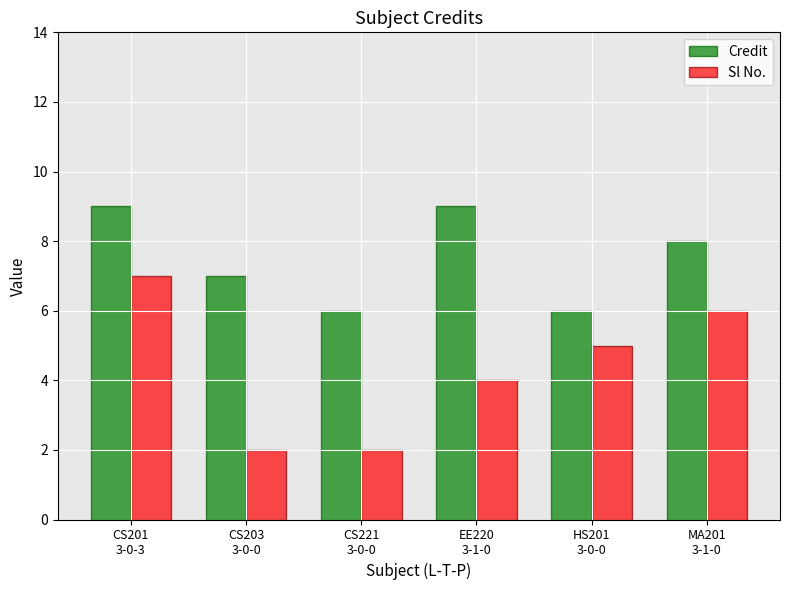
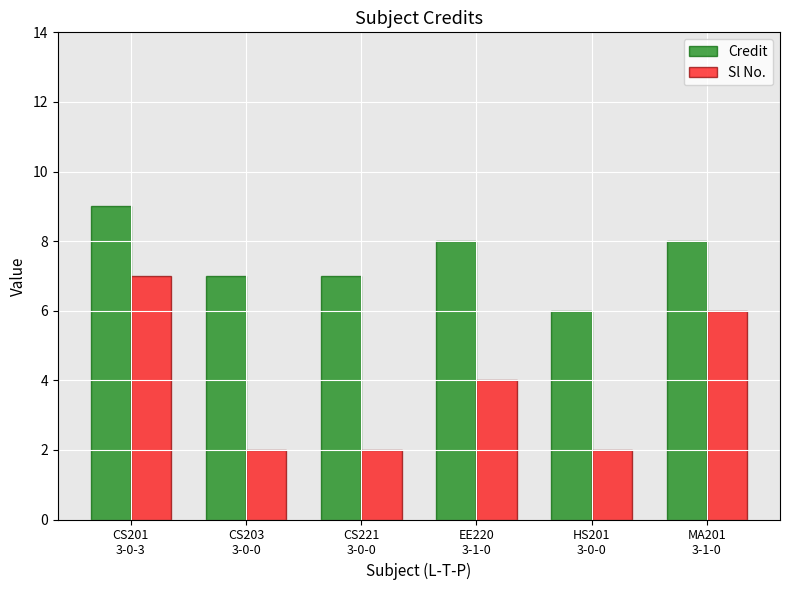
Credit, CS221 3-0-0: 6 -> 7
Credit, EE220 3-1-0: 9 -> 8
Sl No., HS201 3-0-0: 5 -> 2
